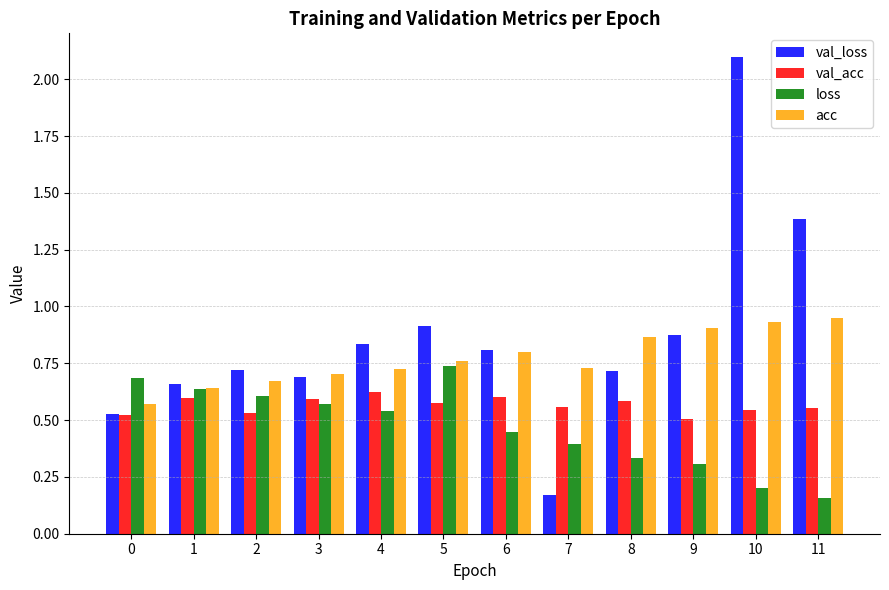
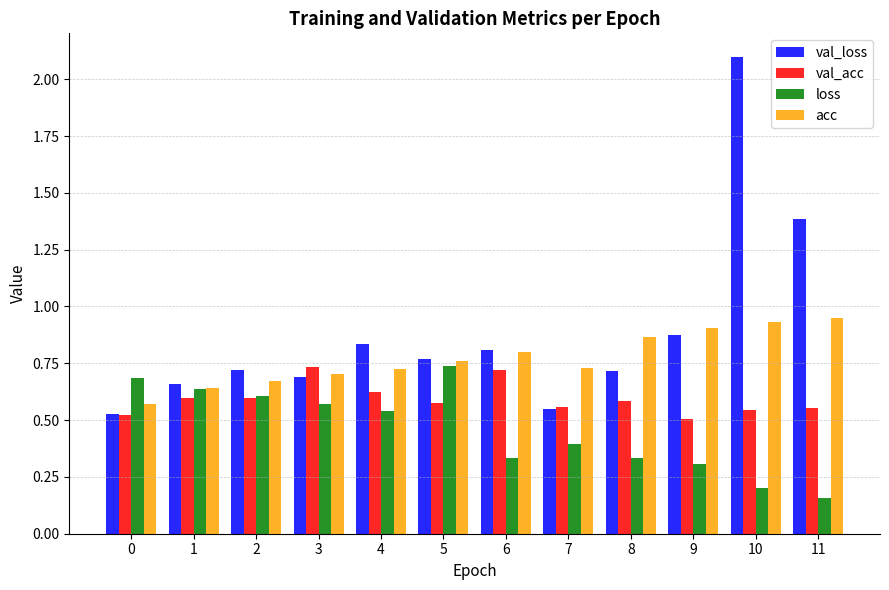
val_acc, 2: 0.53 -> 0.60
val_acc, 3: 0.59 -> 0.73
val_loss, 5: 0.91 -> 0.77
val_acc, 6: 0.60 -> 0.72
loss, 6: 0.45 -> 0.33
val_loss, 7: 0.17 -> 0.55
